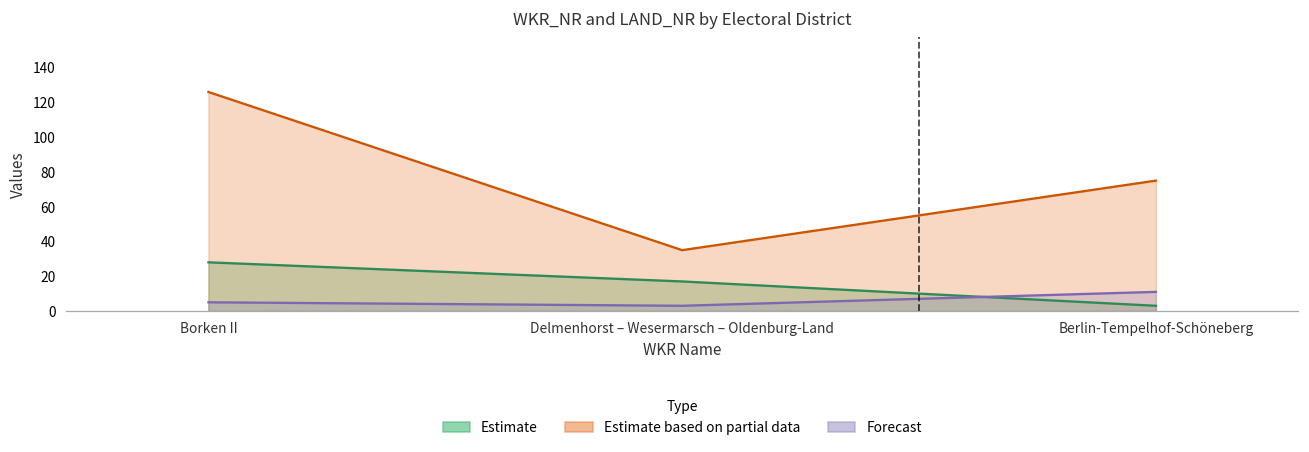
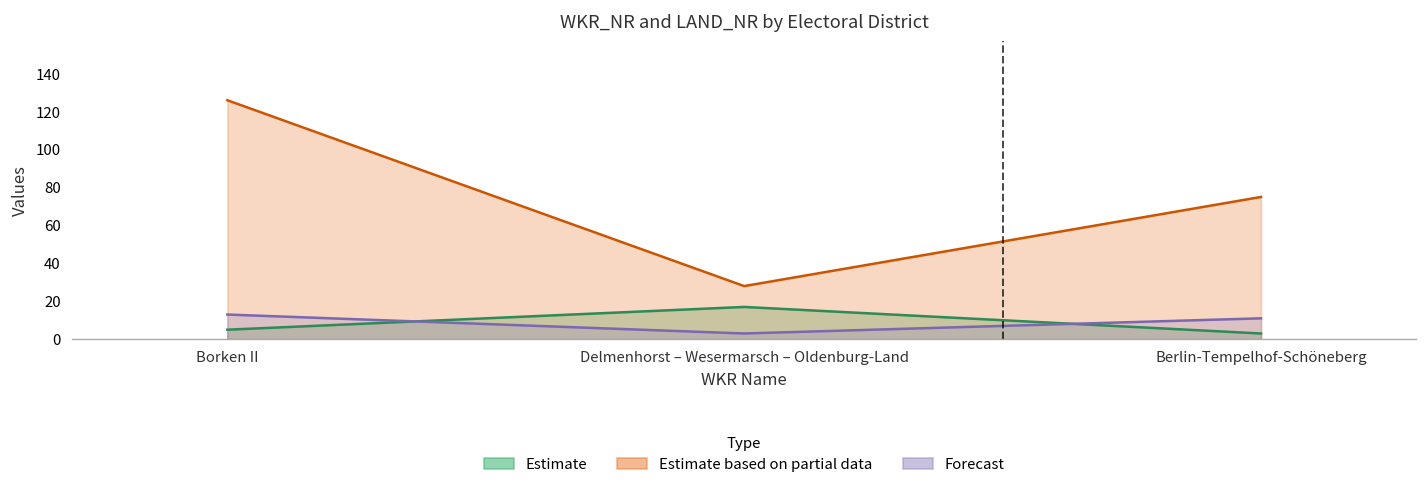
Estimate, Borken II: 28 -> 5
Forecast, Borken II: 5 -> 13
Estimate based on partial data, Delmenhorst – Wesermarsch – Oldenburg-Land: 35 -> 28
